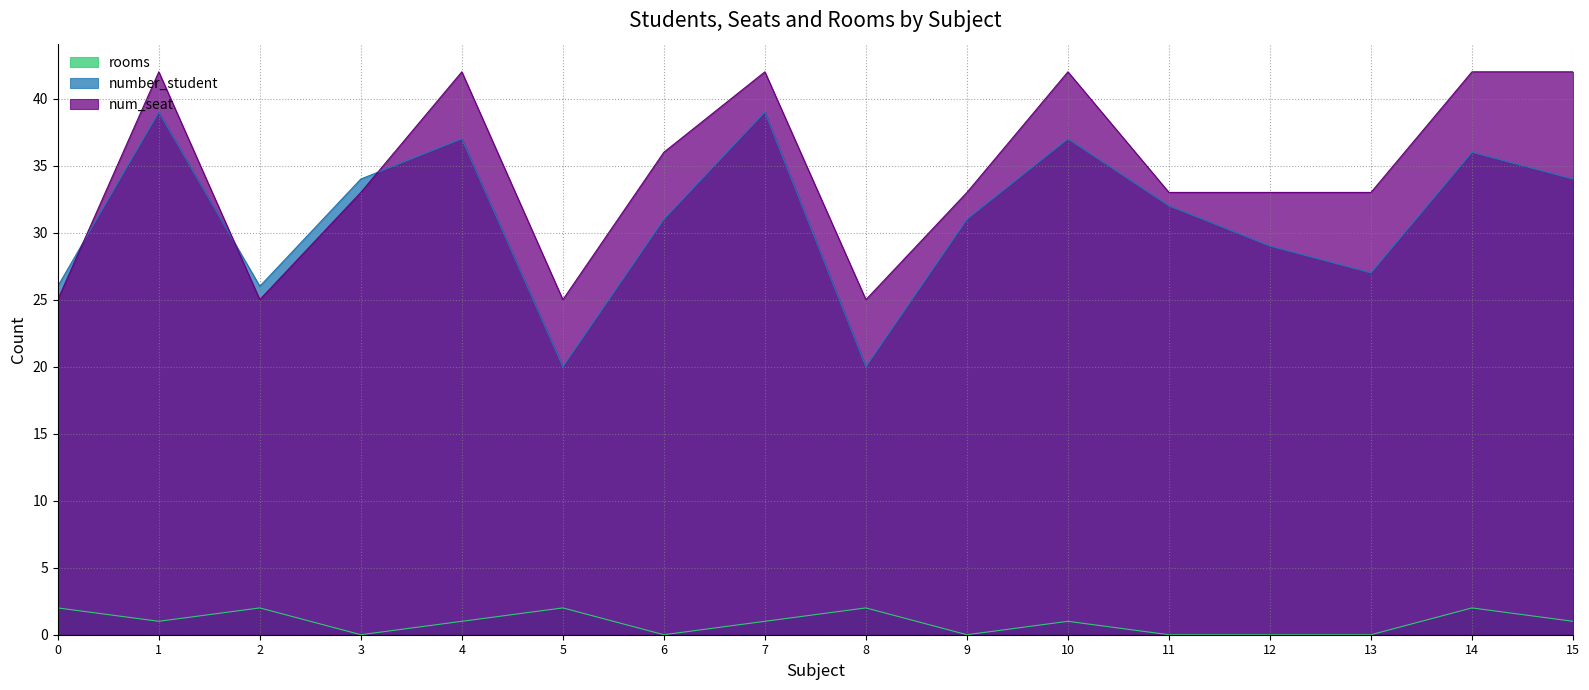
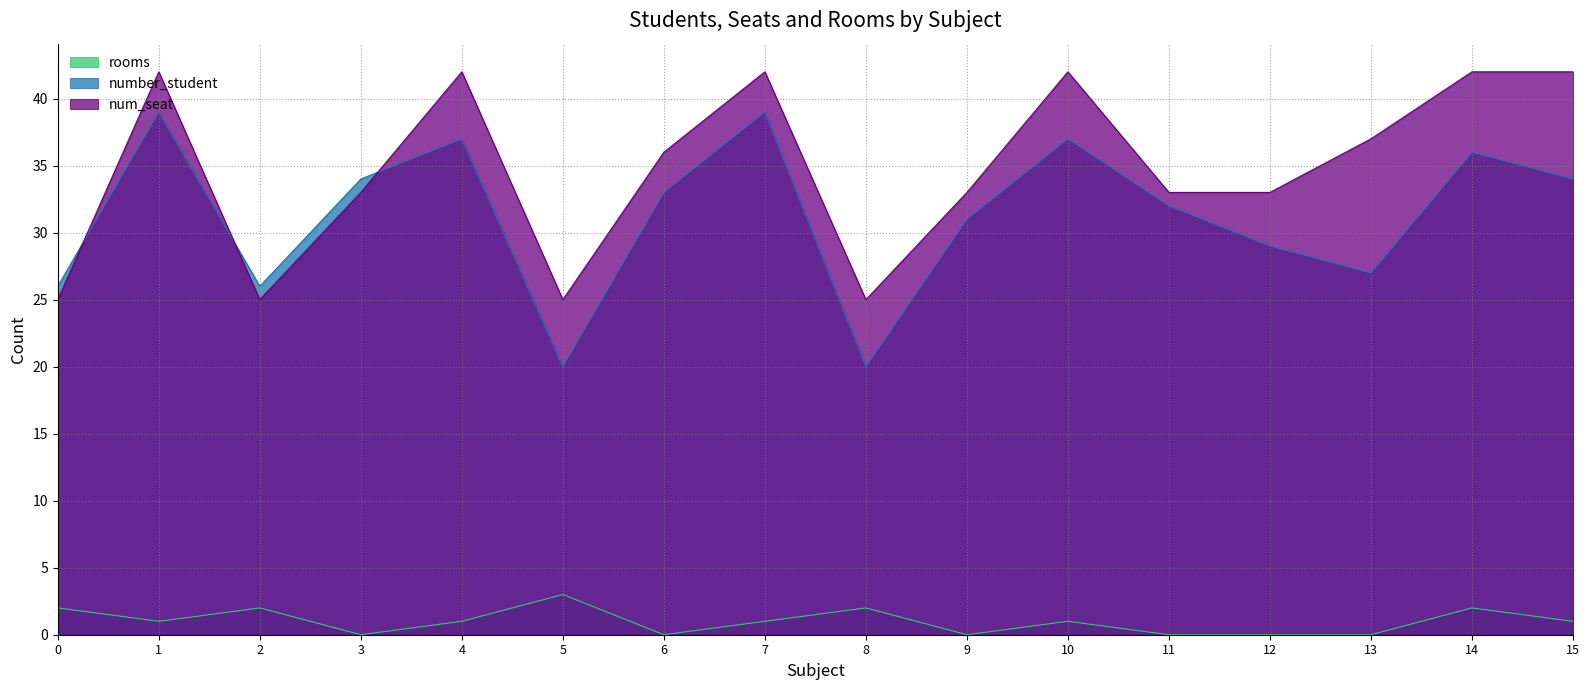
rooms, 5: 2 -> 3
number_student, 6: 31 -> 33
num_seat, 13: 33 -> 37
